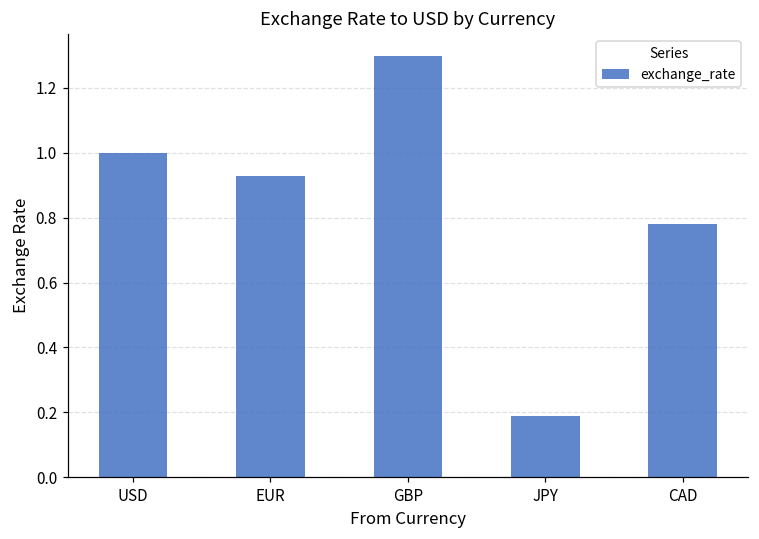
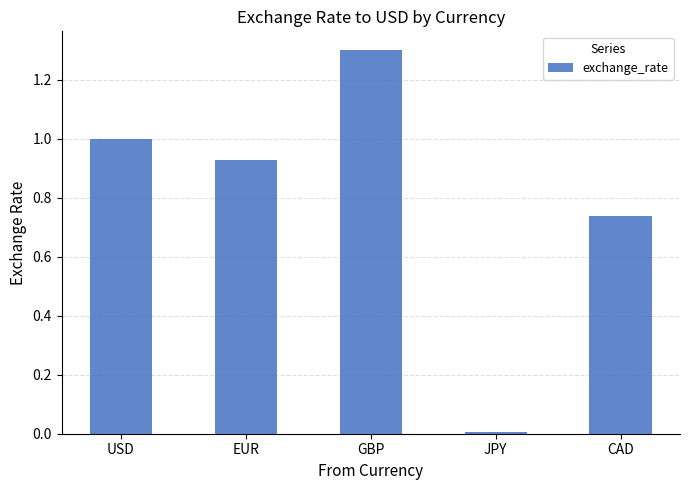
JPY: 0.19 -> 0.01
CAD: 0.78 -> 0.74
